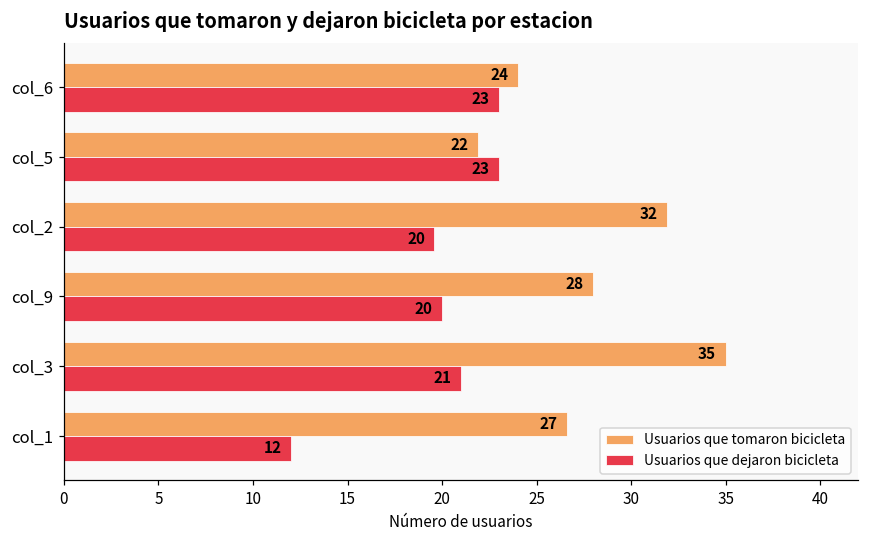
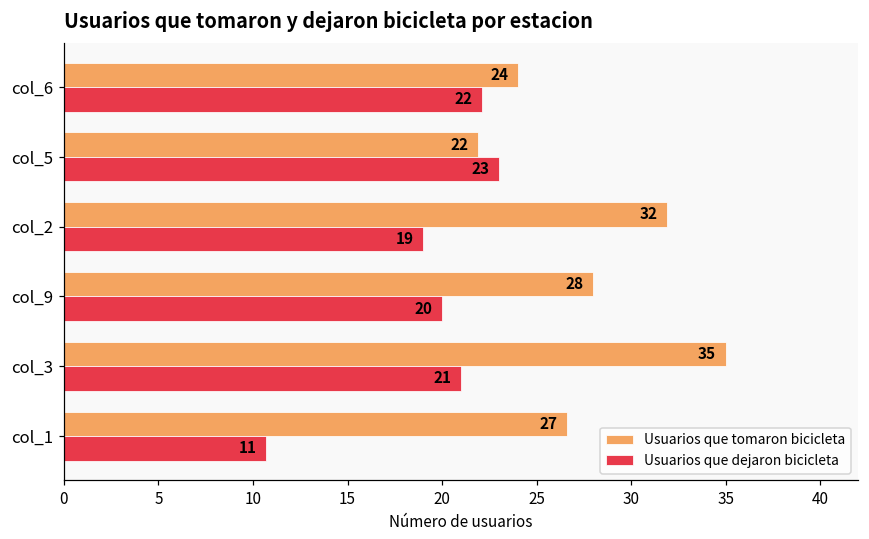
Usuarios que dejaron bicicleta, col_6: 23 -> 22
Usuarios que dejaron bicicleta, col_2: 20 -> 19
Usuarios que dejaron bicicleta, col_1: 12 -> 11
